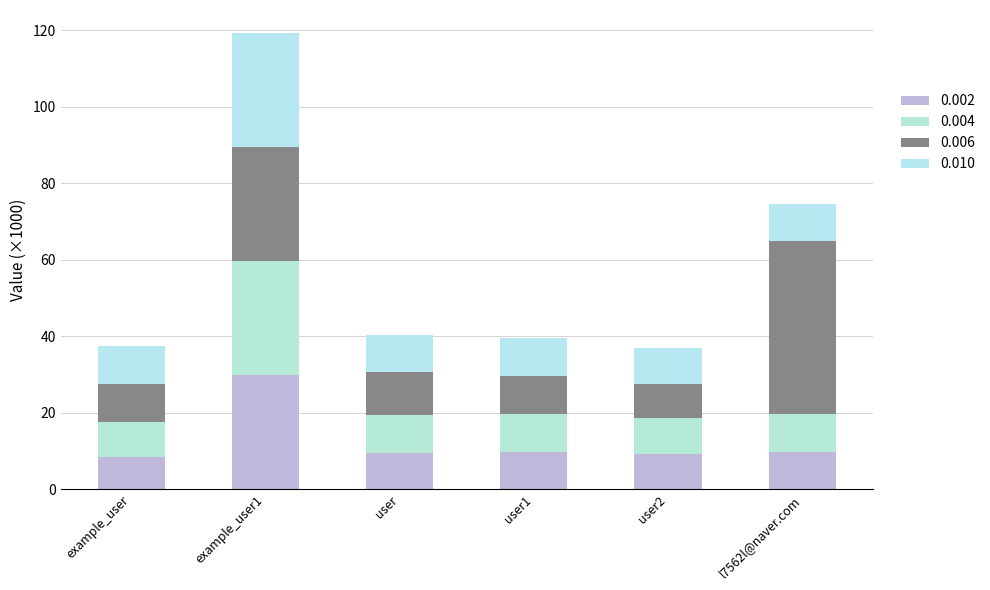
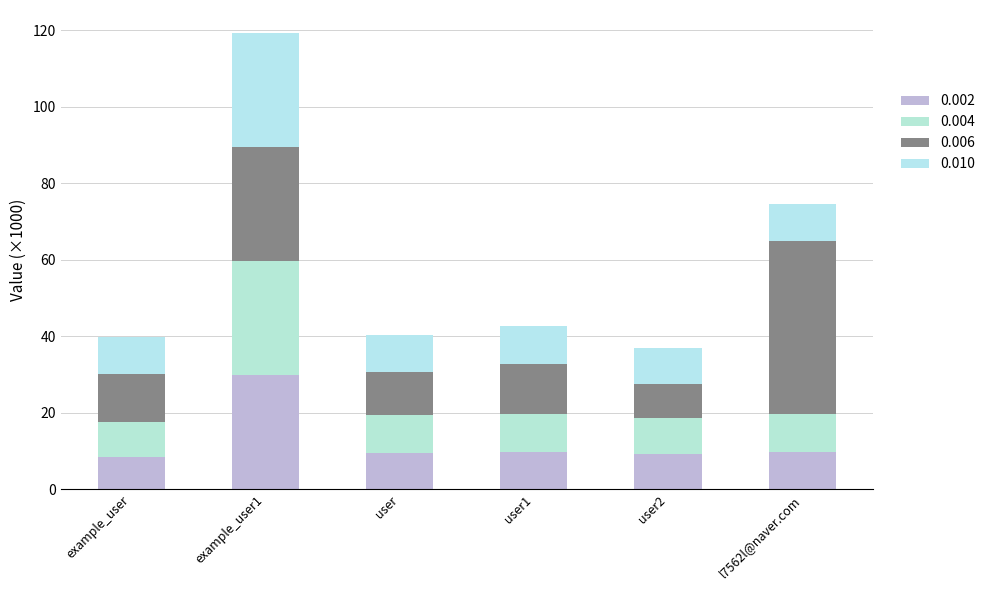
0.006, example_user: 10 -> 12
0.006, user1: 10 -> 13
